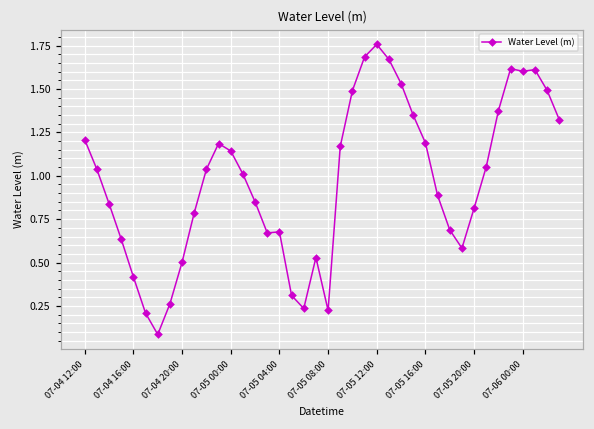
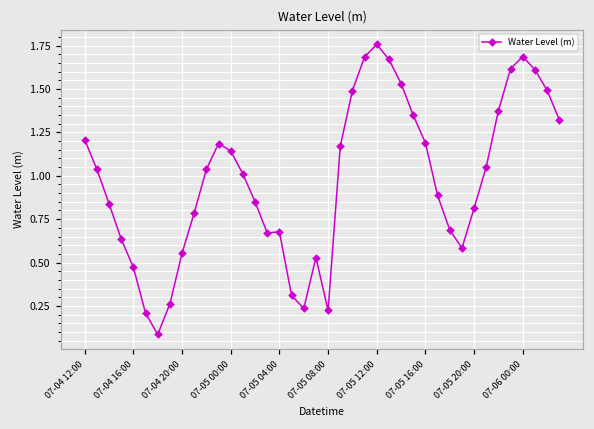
07-04 16:00: 0.42 -> 0.47
07-04 20:00: 0.50 -> 0.55
07-06 00:00: 1.60 -> 1.69
